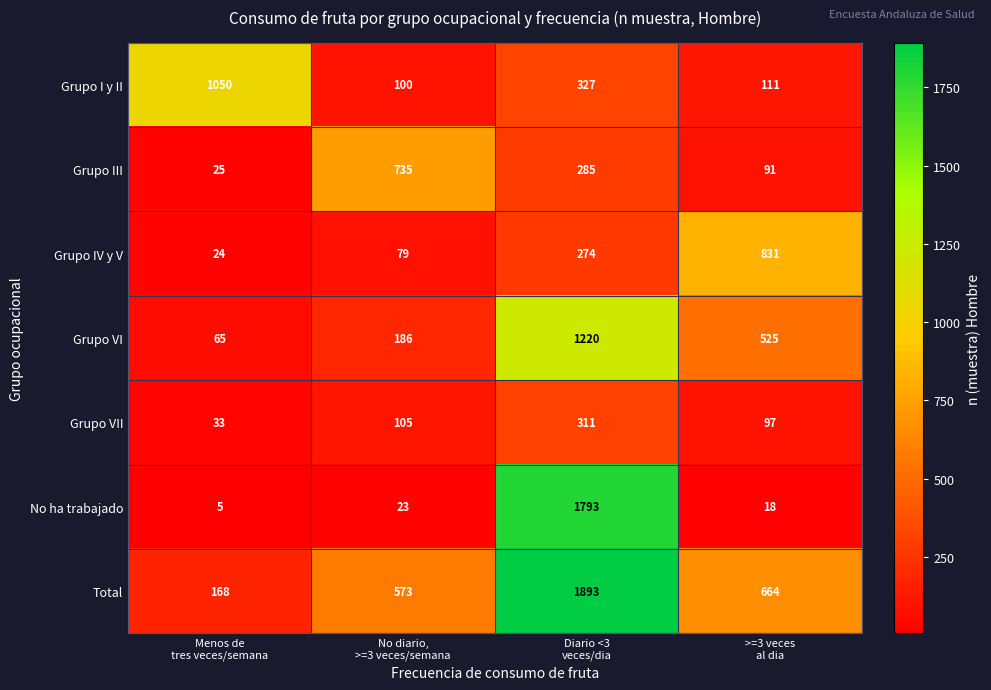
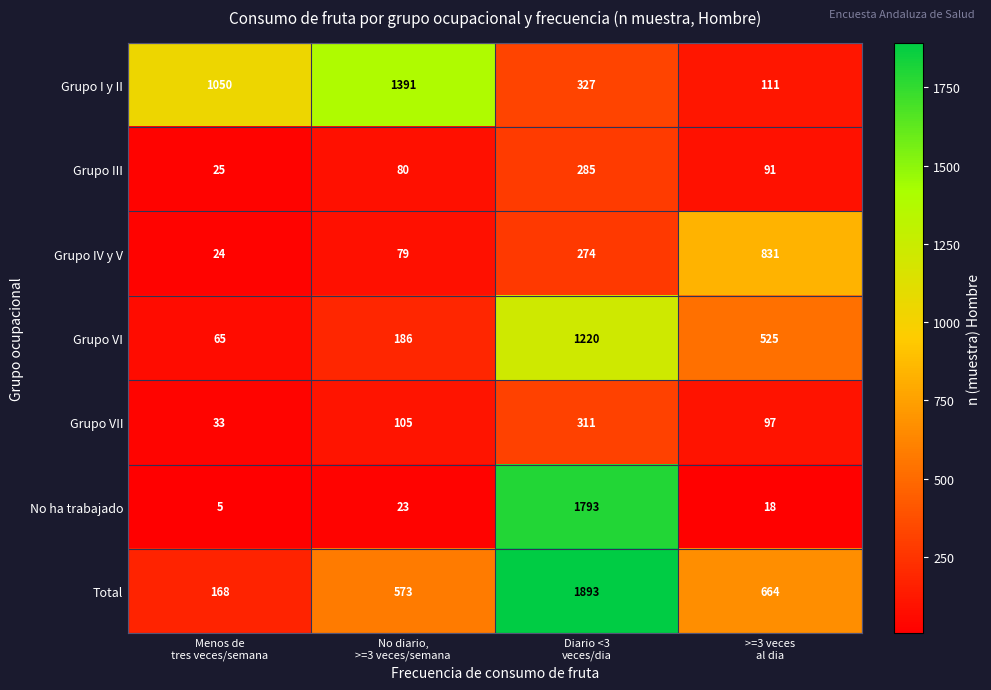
Grupo I y II, No diario, >=3 veces/semana: 100 -> 1391
Grupo III, No diario, >=3 veces/semana: 735 -> 80
